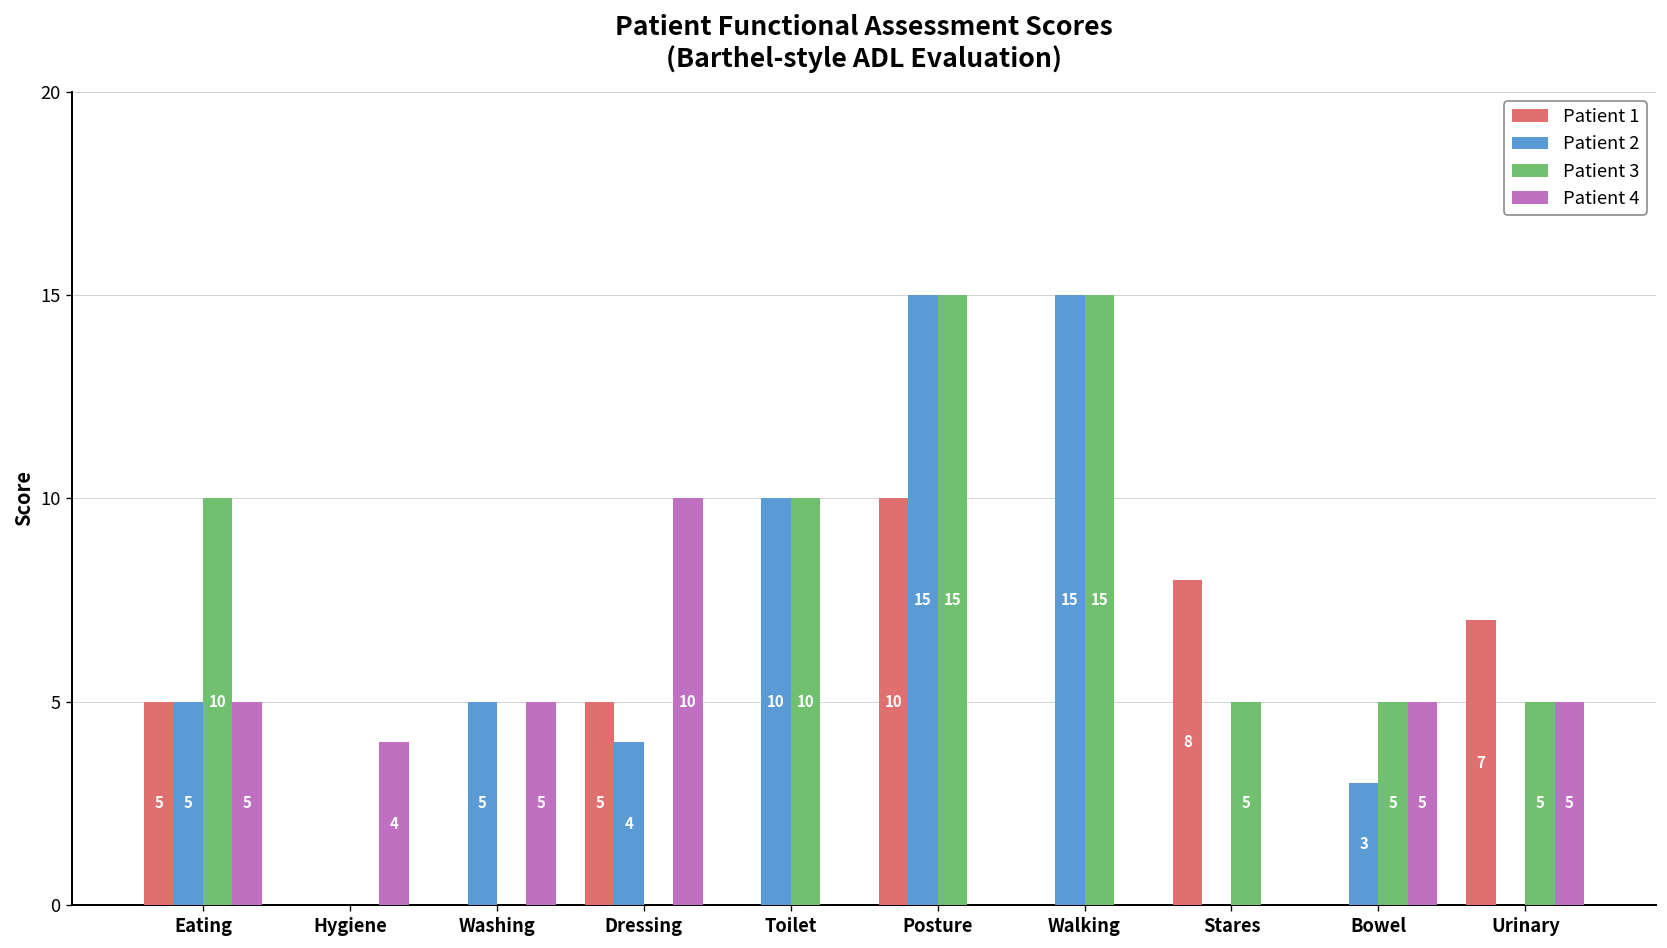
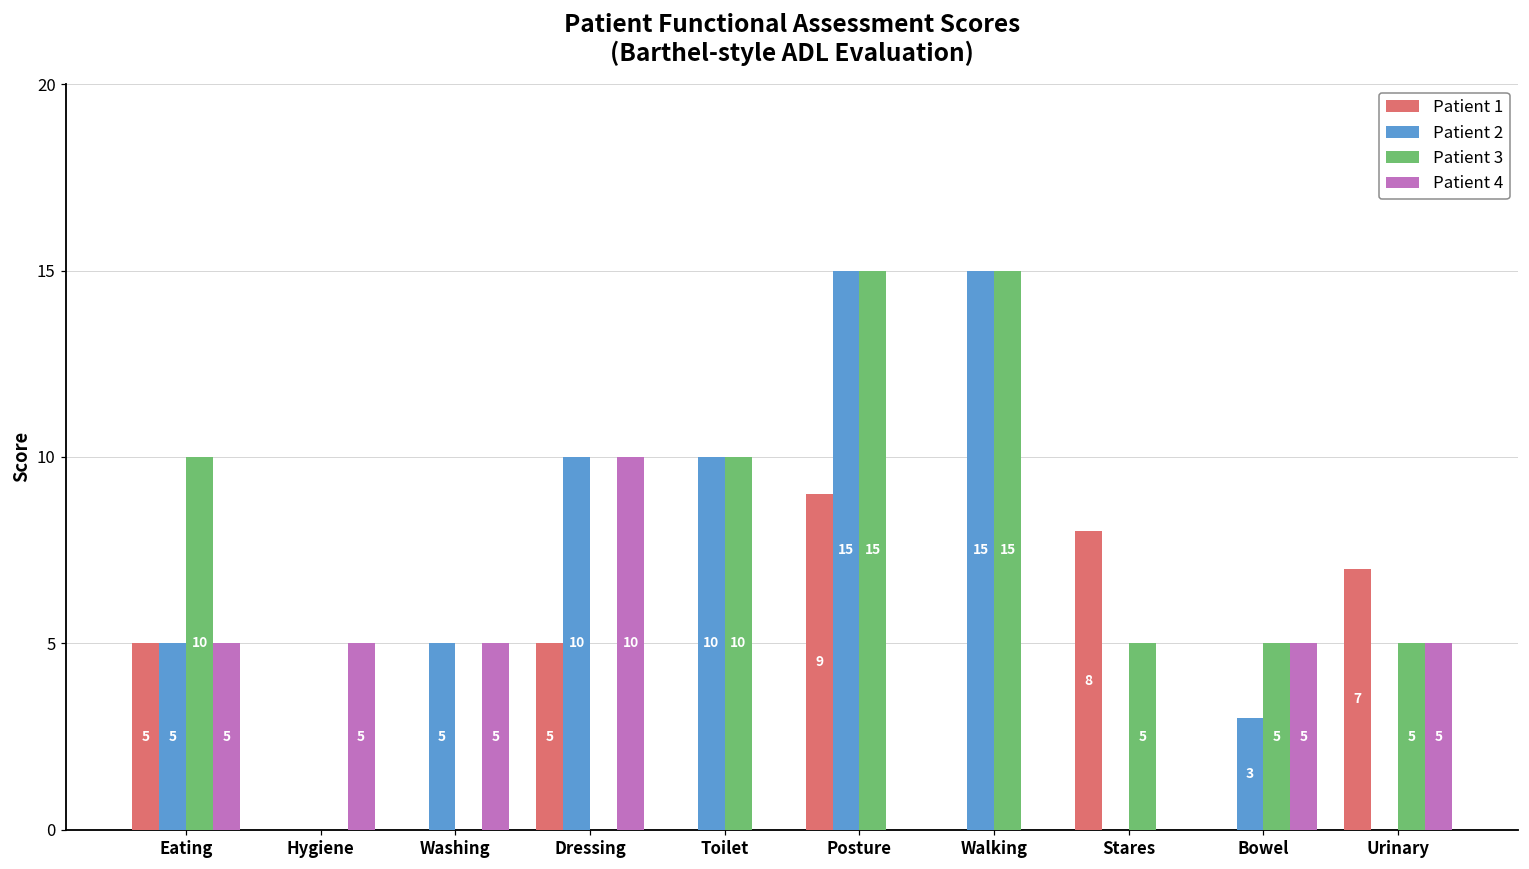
Patient 4, Hygiene: 4 -> 5
Patient 2, Dressing: 4 -> 10
Patient 1, Posture: 10 -> 9
